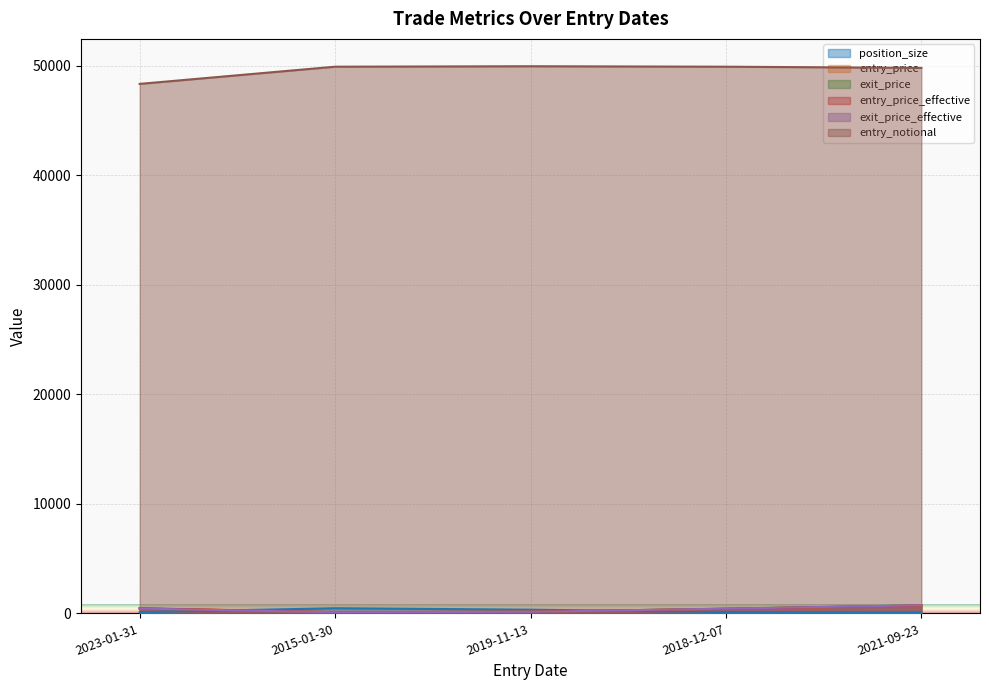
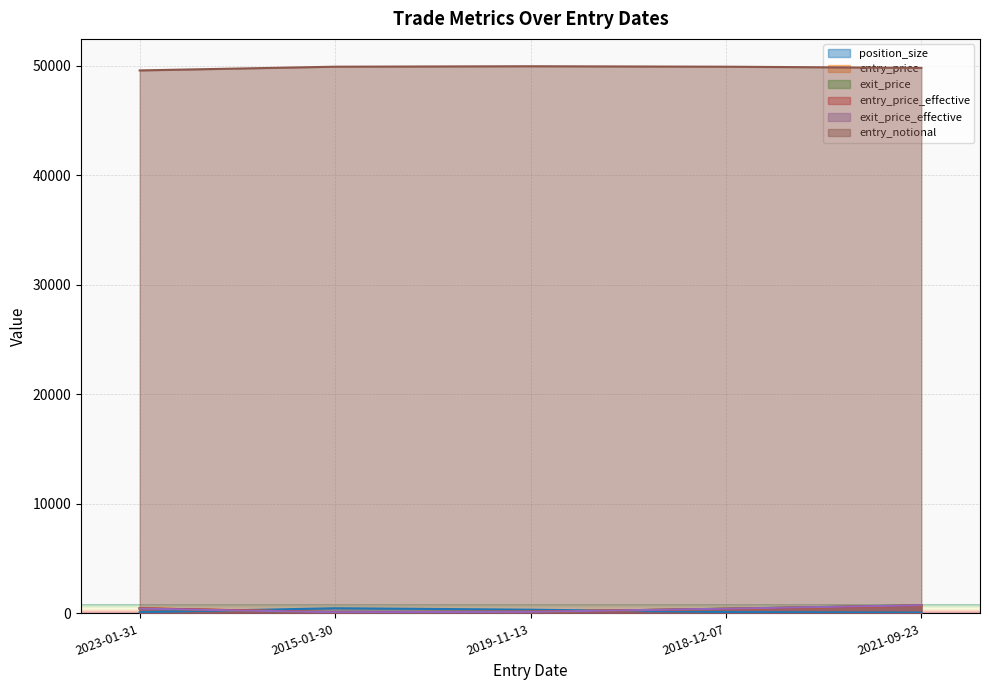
entry_notional, 2023-01-31: 48400 -> 49600
